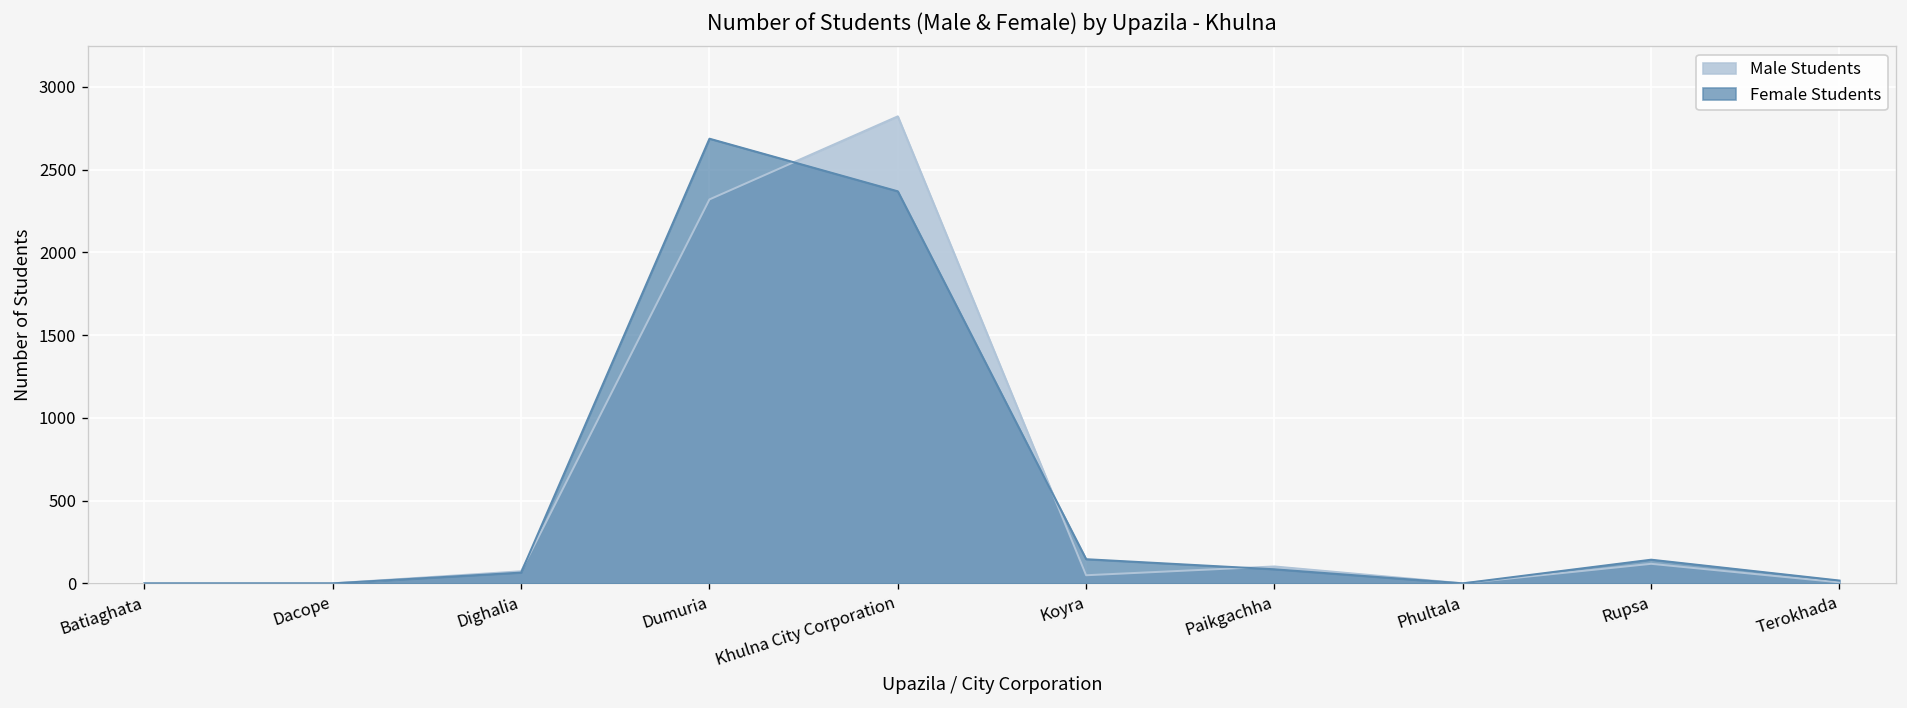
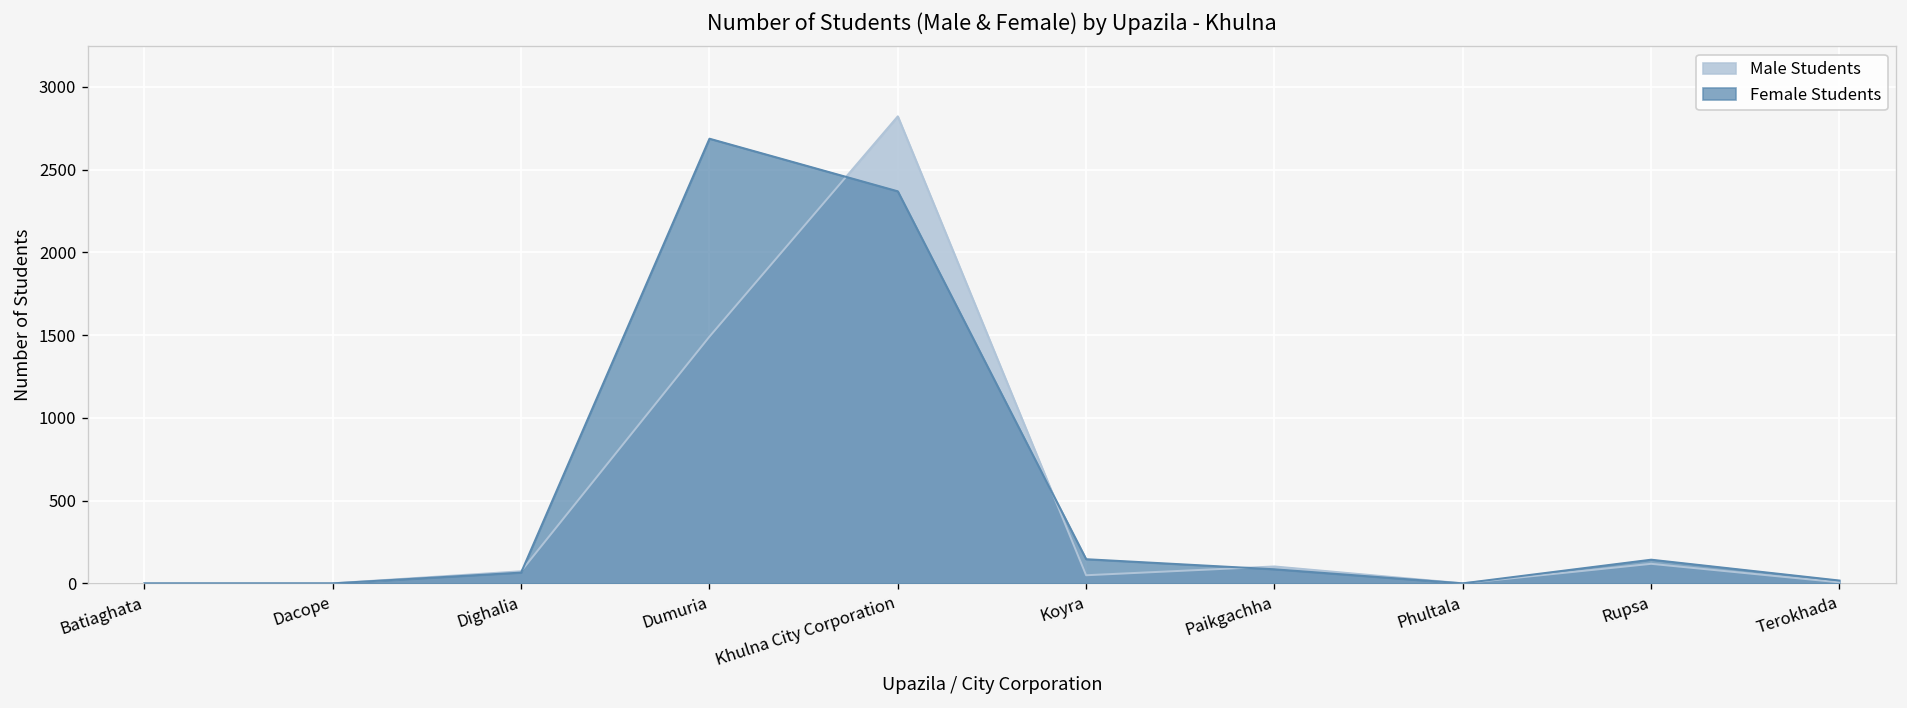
Male Students, Dumuria: 2320 -> 1490
